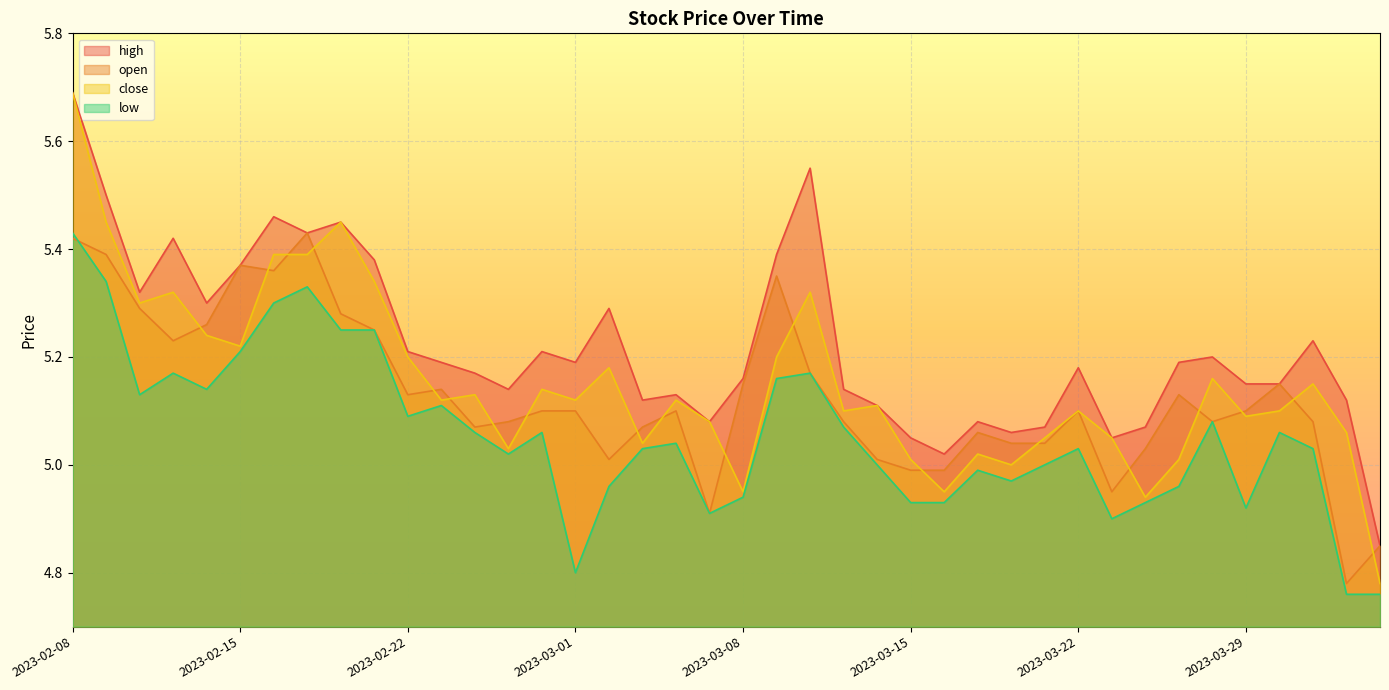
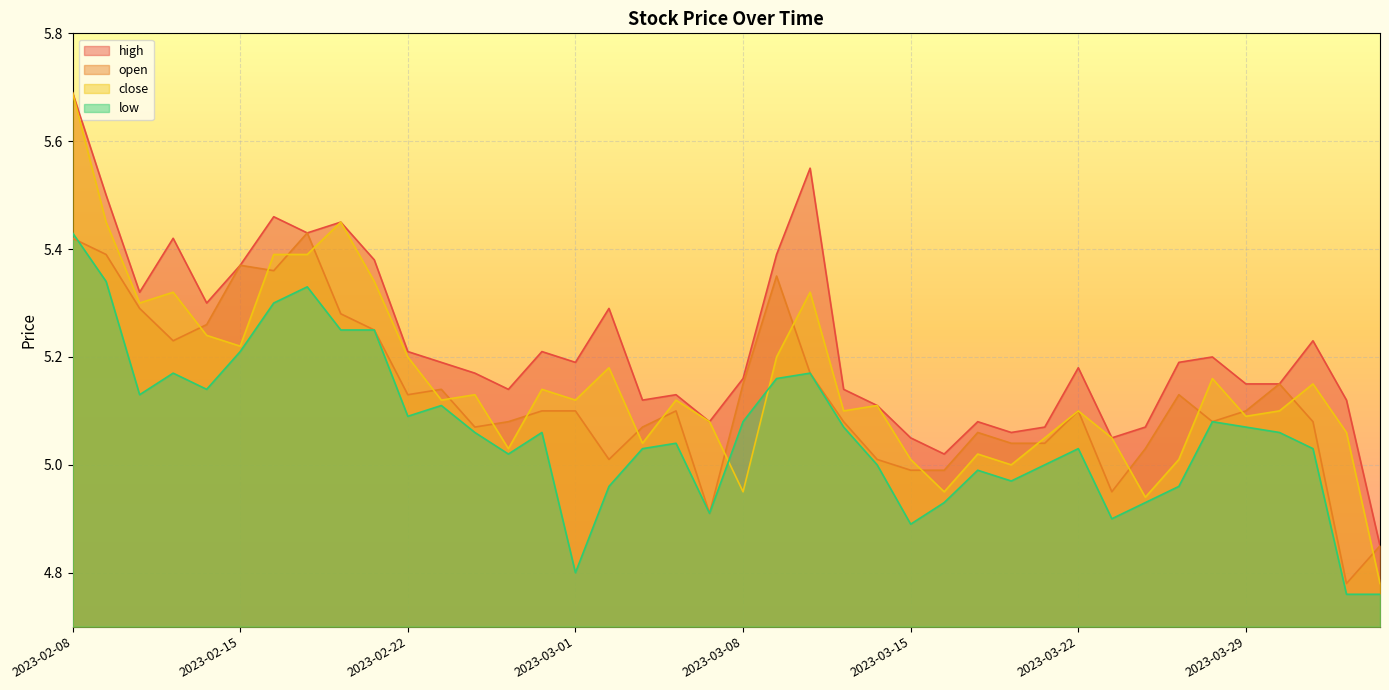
low, 2023-03-08: 4.94 -> 5.08
low, 2023-03-15: 4.93 -> 4.89
low, 2023-03-29: 4.92 -> 5.07
